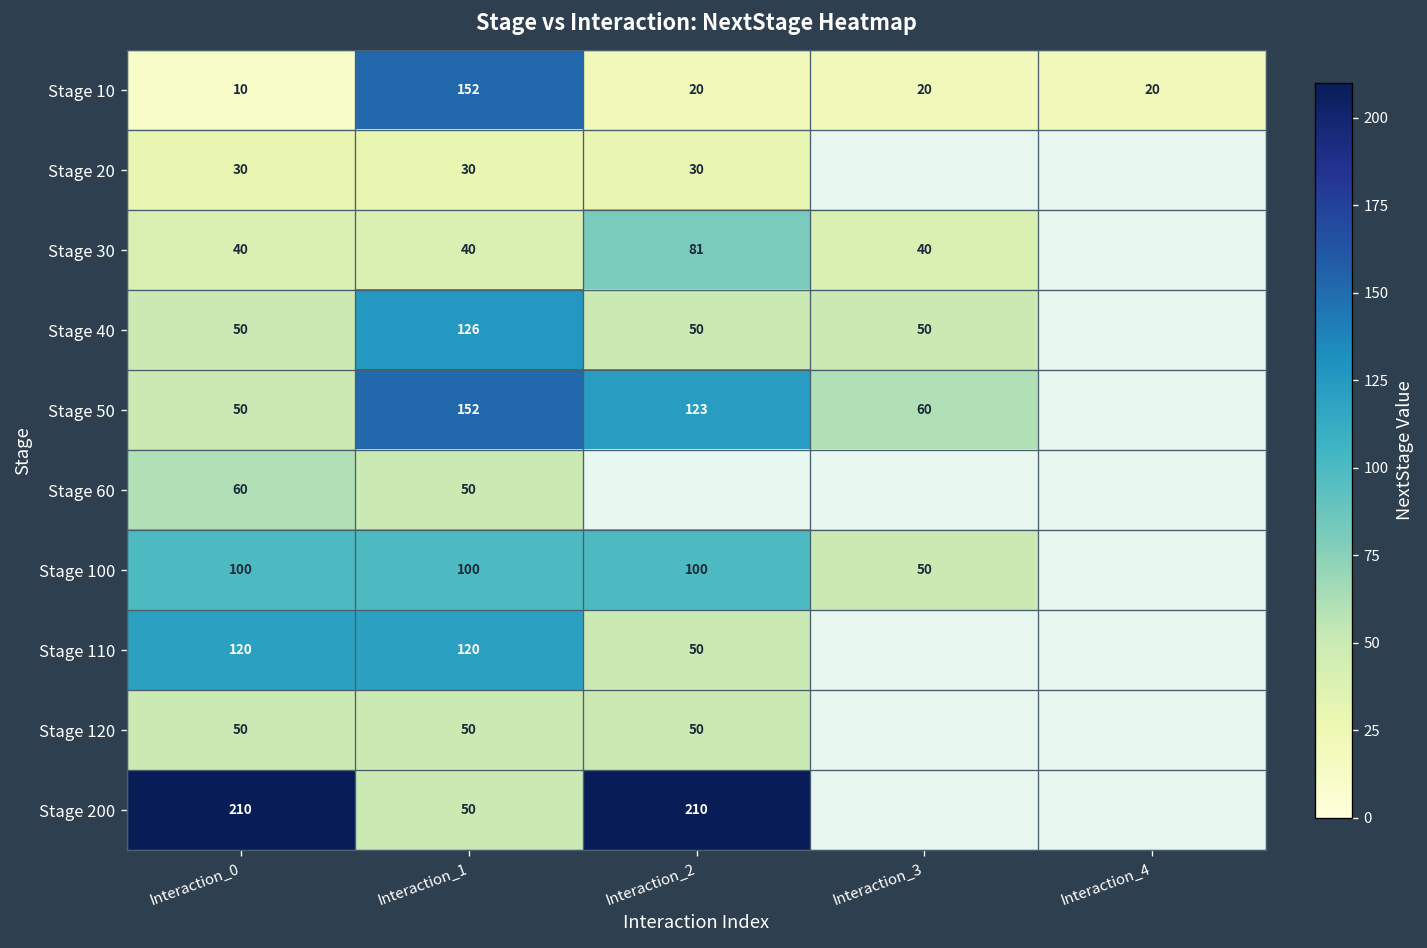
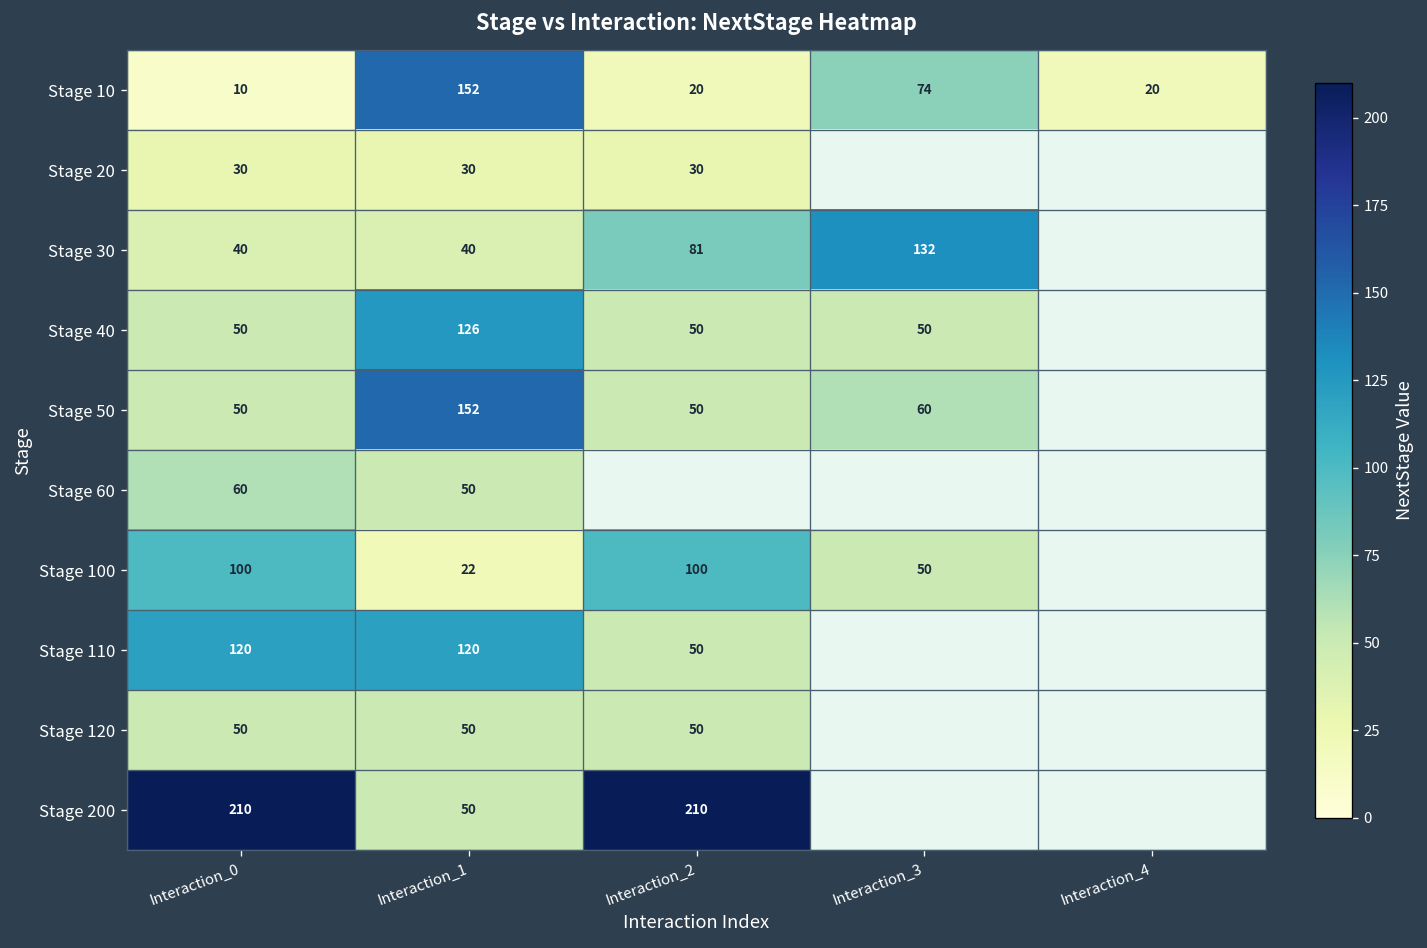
Stage 10, Interaction_3: 20 -> 74
Stage 30, Interaction_3: 40 -> 132
Stage 50, Interaction_2: 123 -> 50
Stage 100, Interaction_1: 100 -> 22
